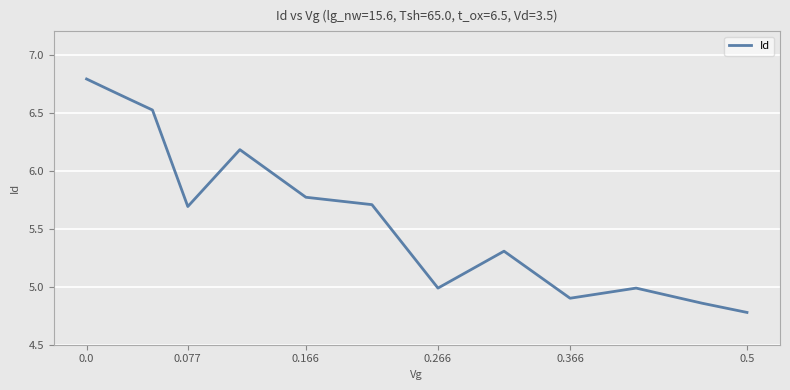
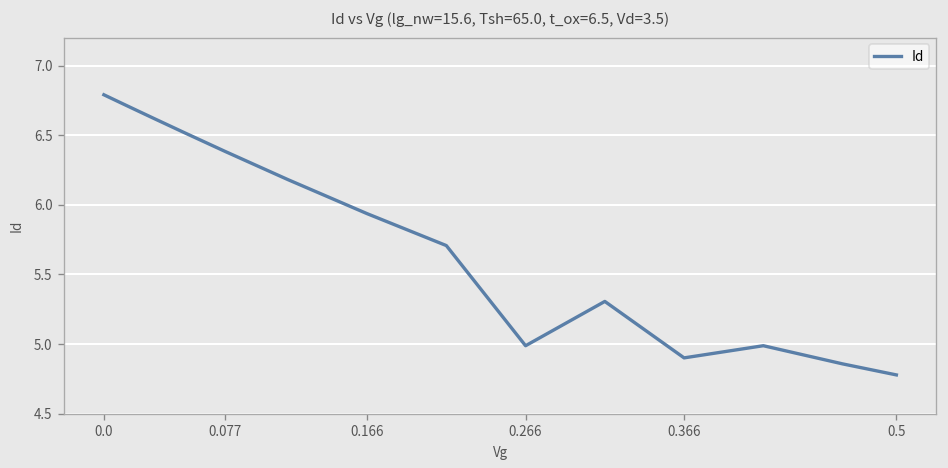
0.077: 5.69 -> 6.38
0.166: 5.77 -> 5.94
